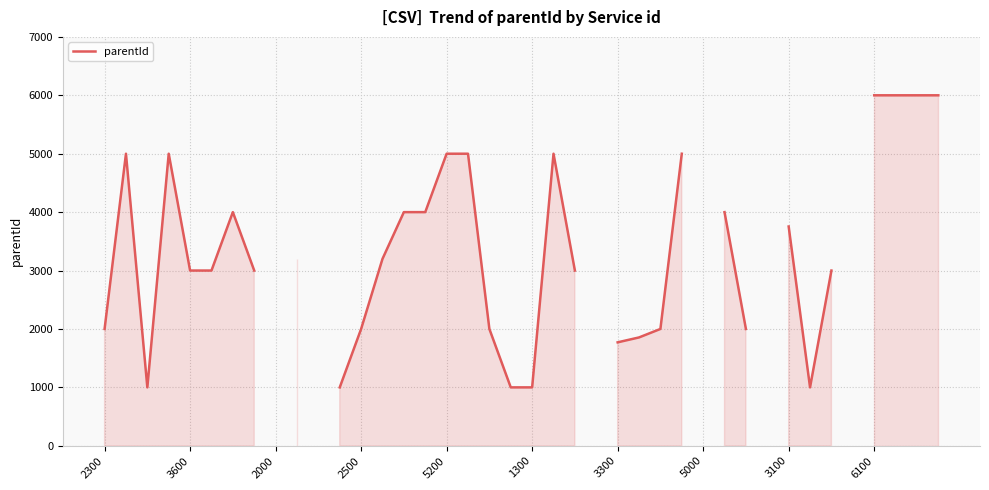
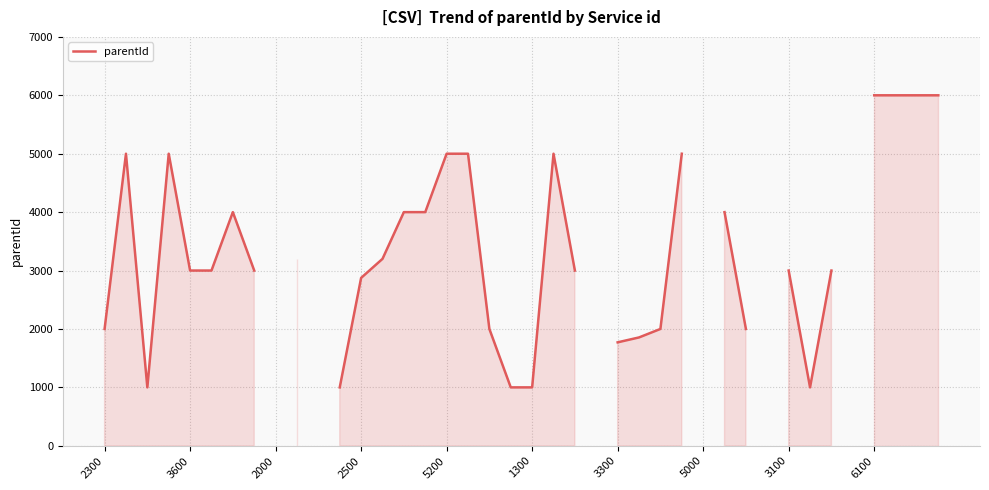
2500: 2000 -> 2900
3100: 3800 -> 3000
